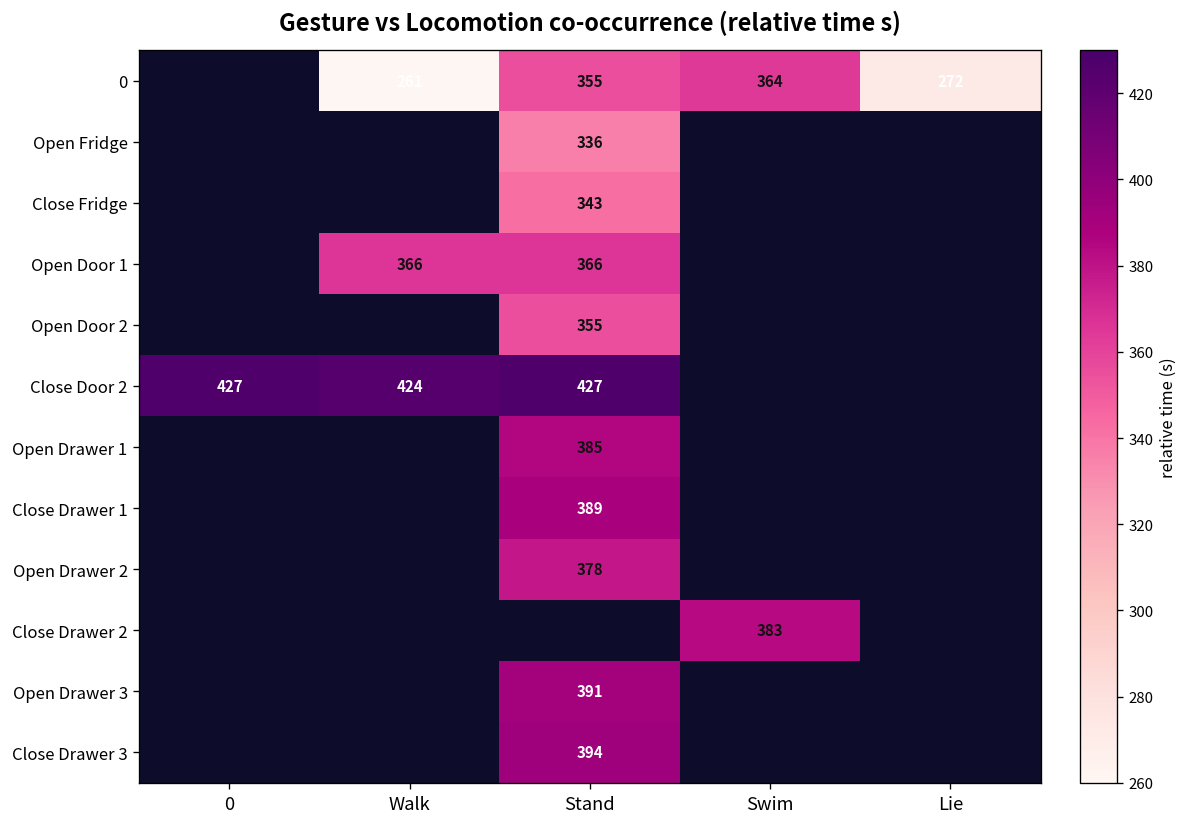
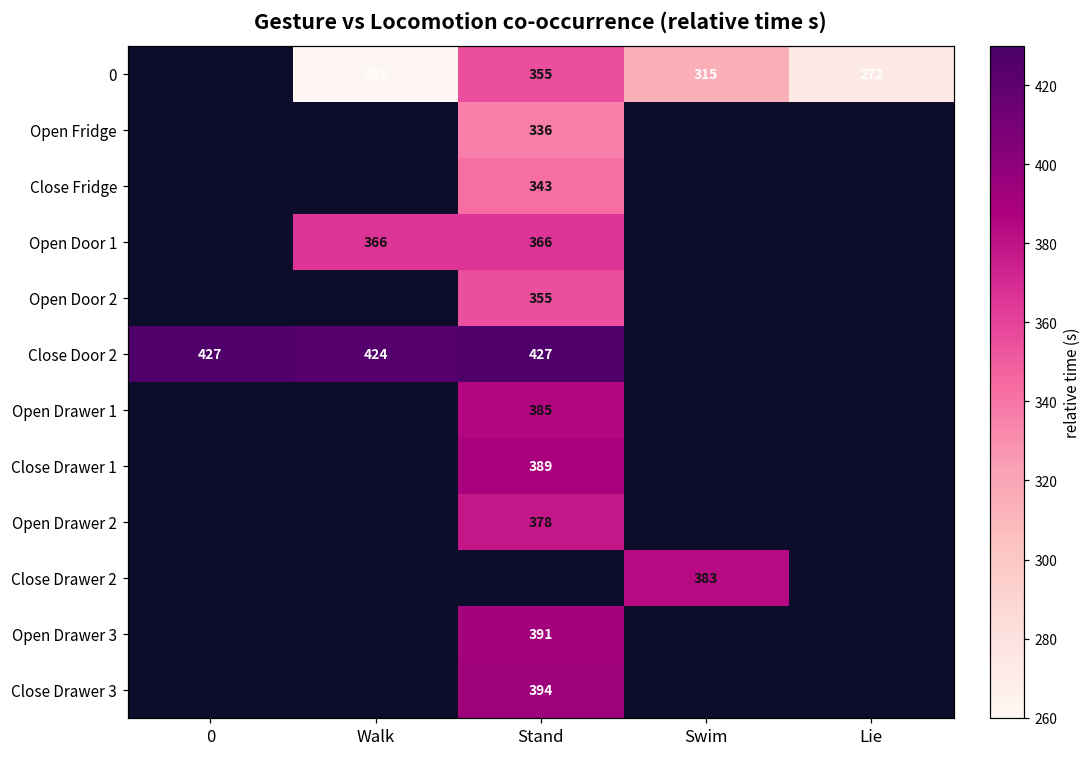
0, Swim: 364 -> 315
